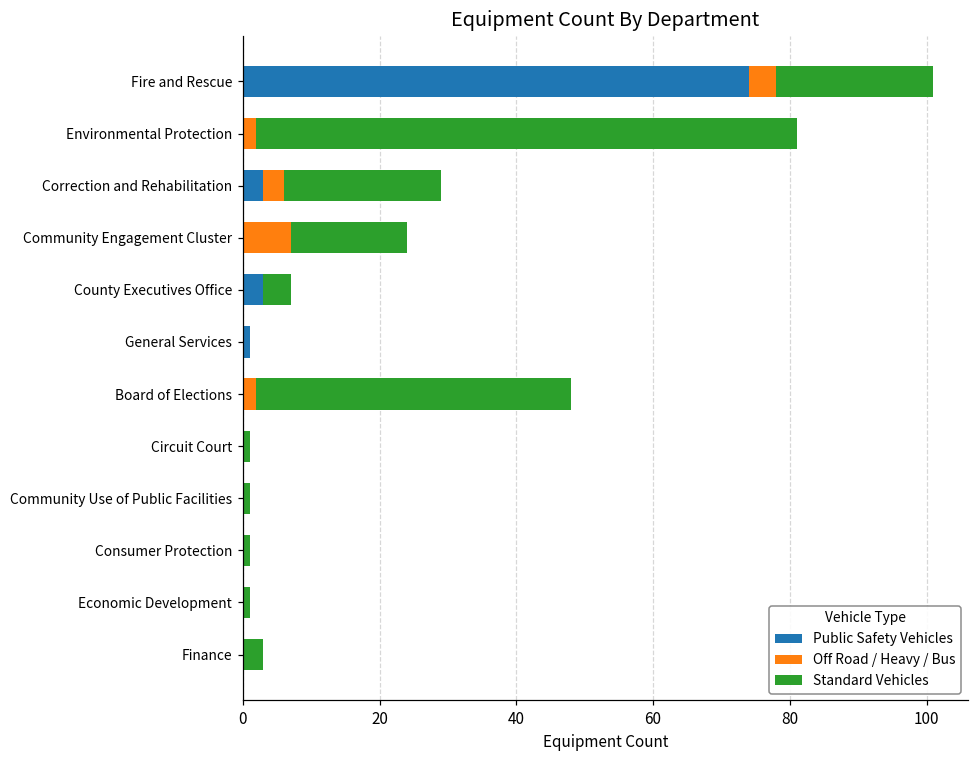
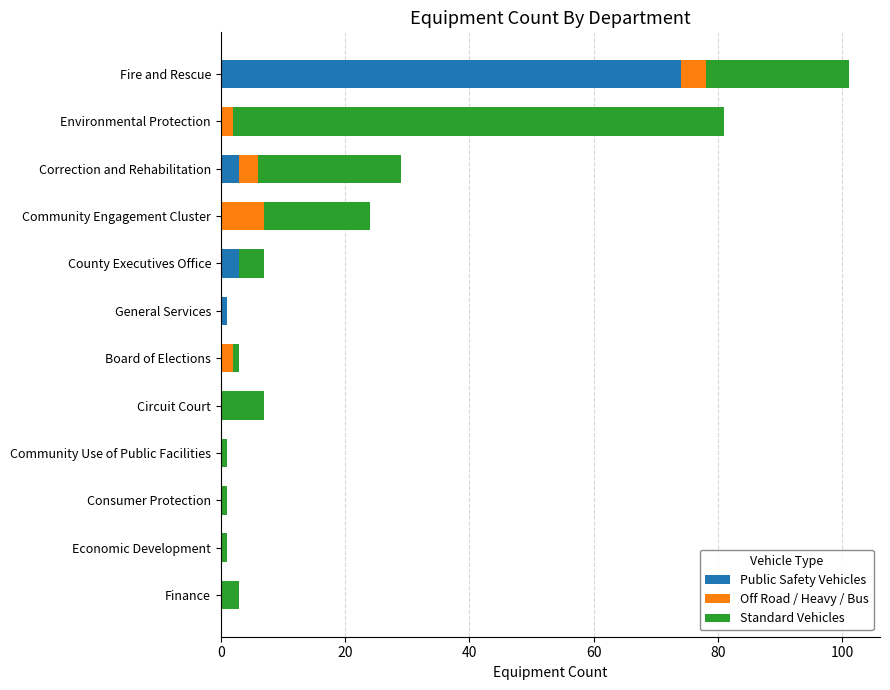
Standard Vehicles, Board of Elections: 46 -> 1
Standard Vehicles, Circuit Court: 1 -> 7
